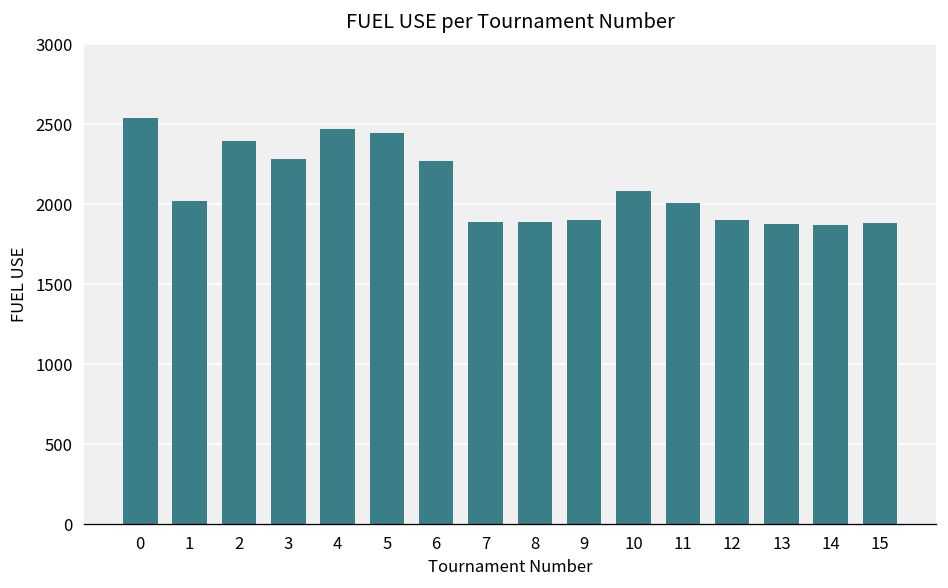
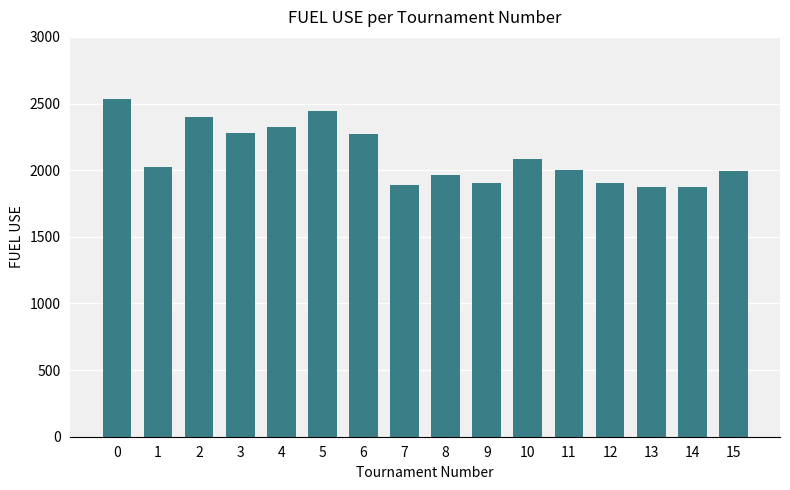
4: 2470 -> 2330
8: 1890 -> 1970
15: 1880 -> 1990
